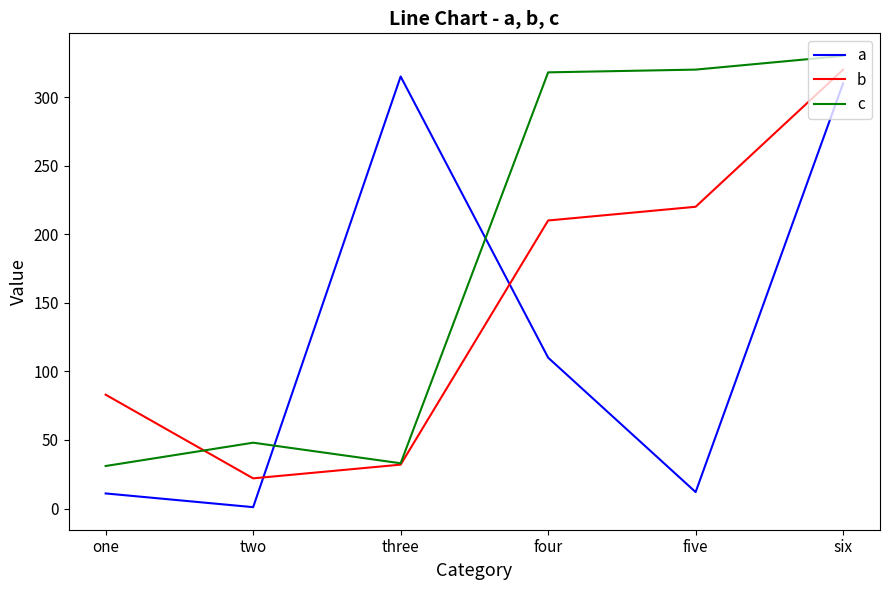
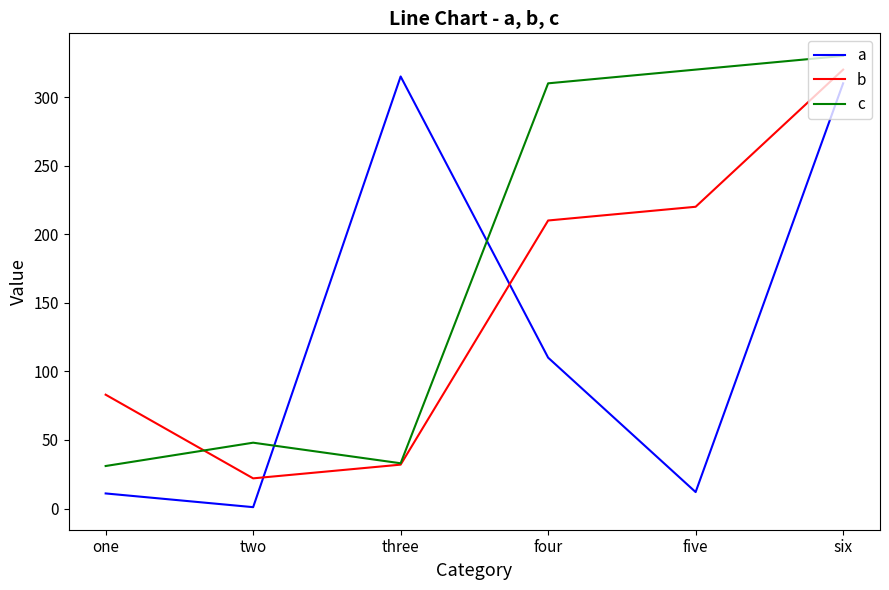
c, four: 318 -> 310
